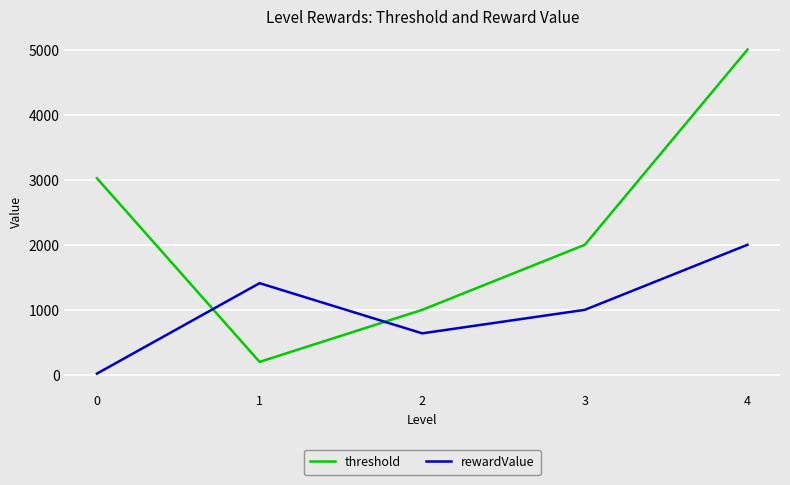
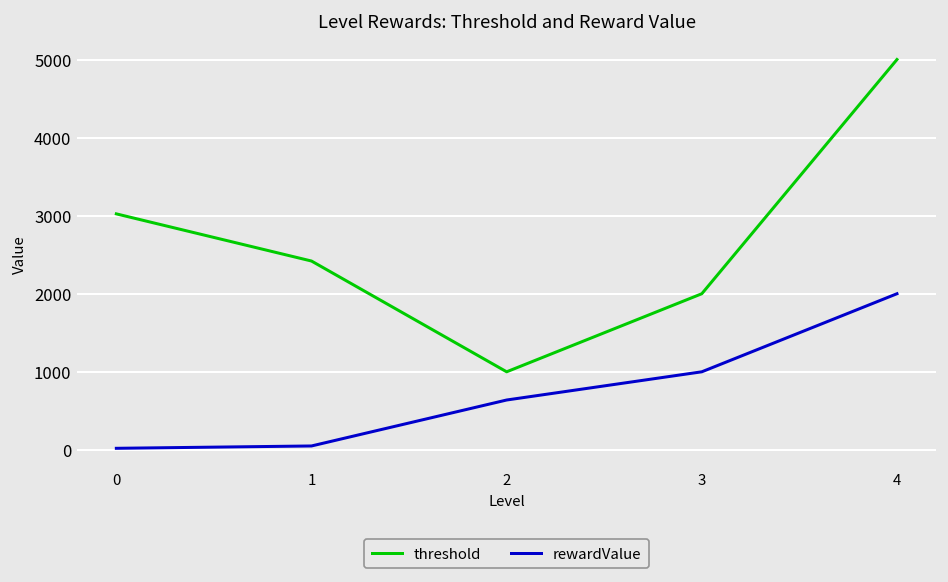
threshold, 1: 200 -> 2400
rewardValue, 1: 1400 -> 100
